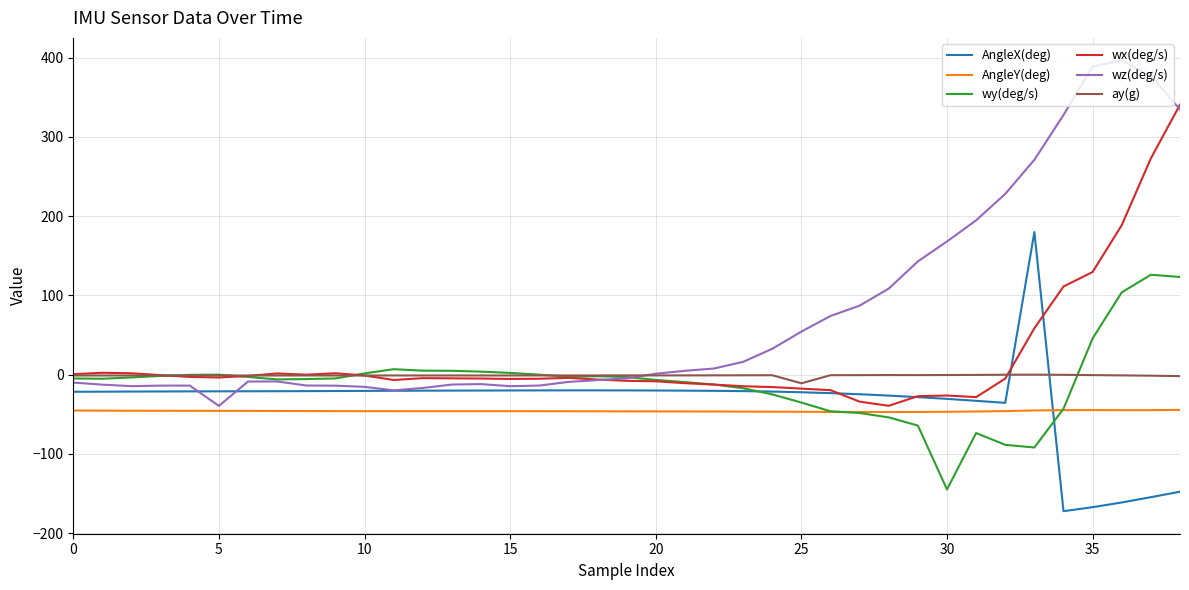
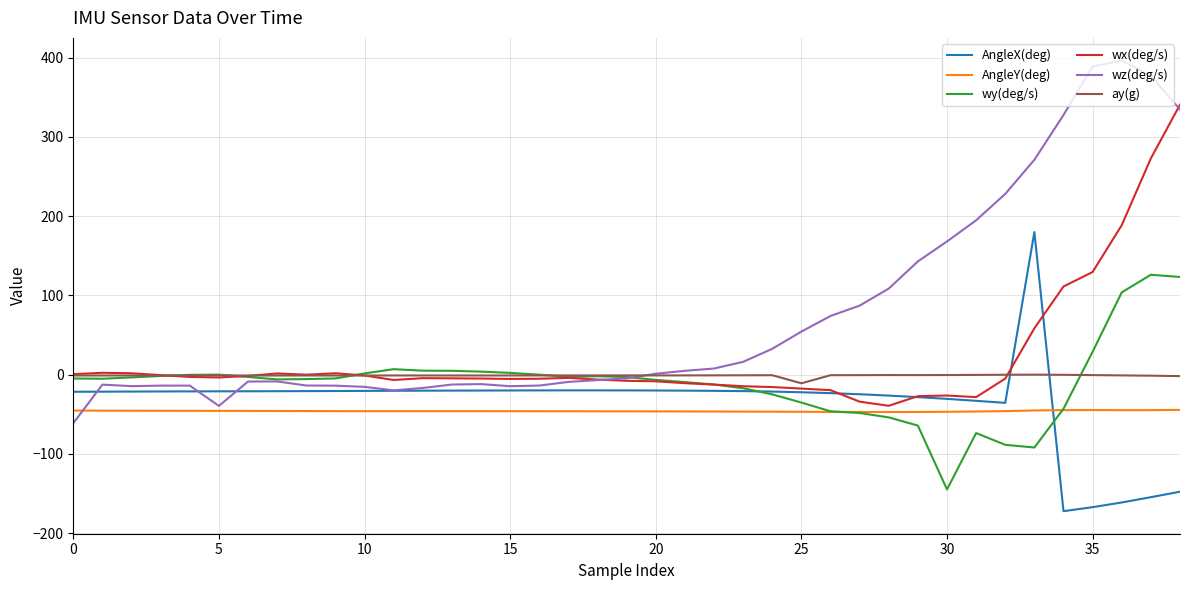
wz(deg/s), 0: -10 -> -60
wy(deg/s), 35: 50 -> 30
